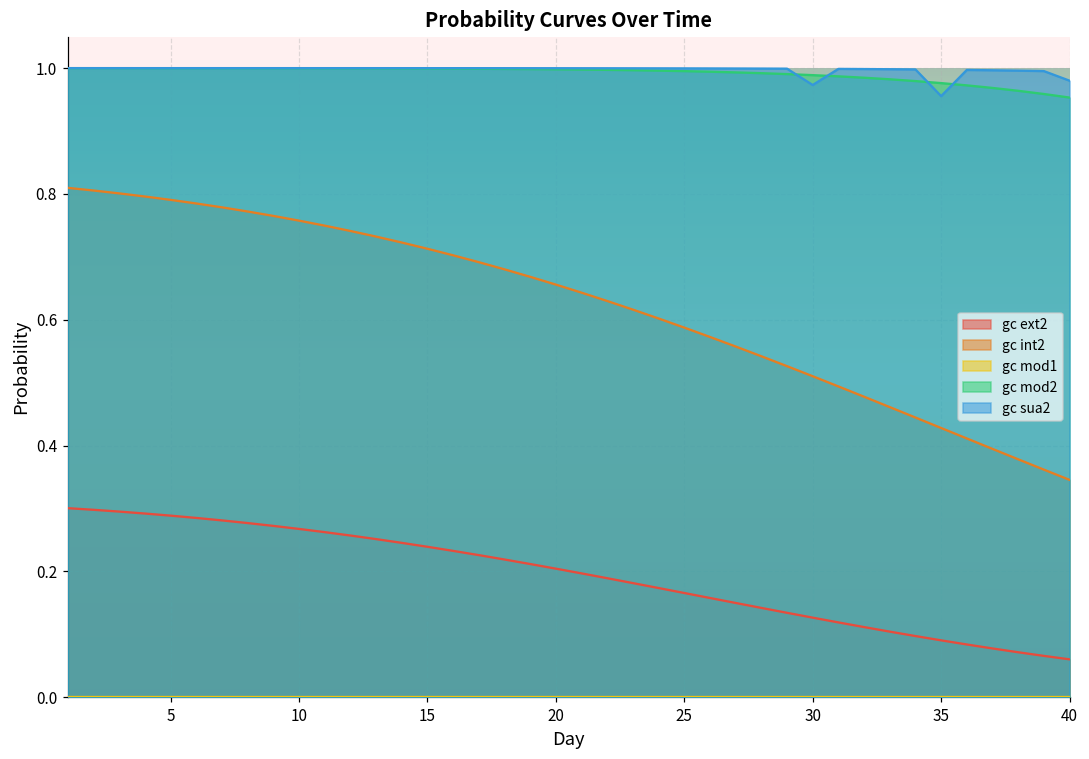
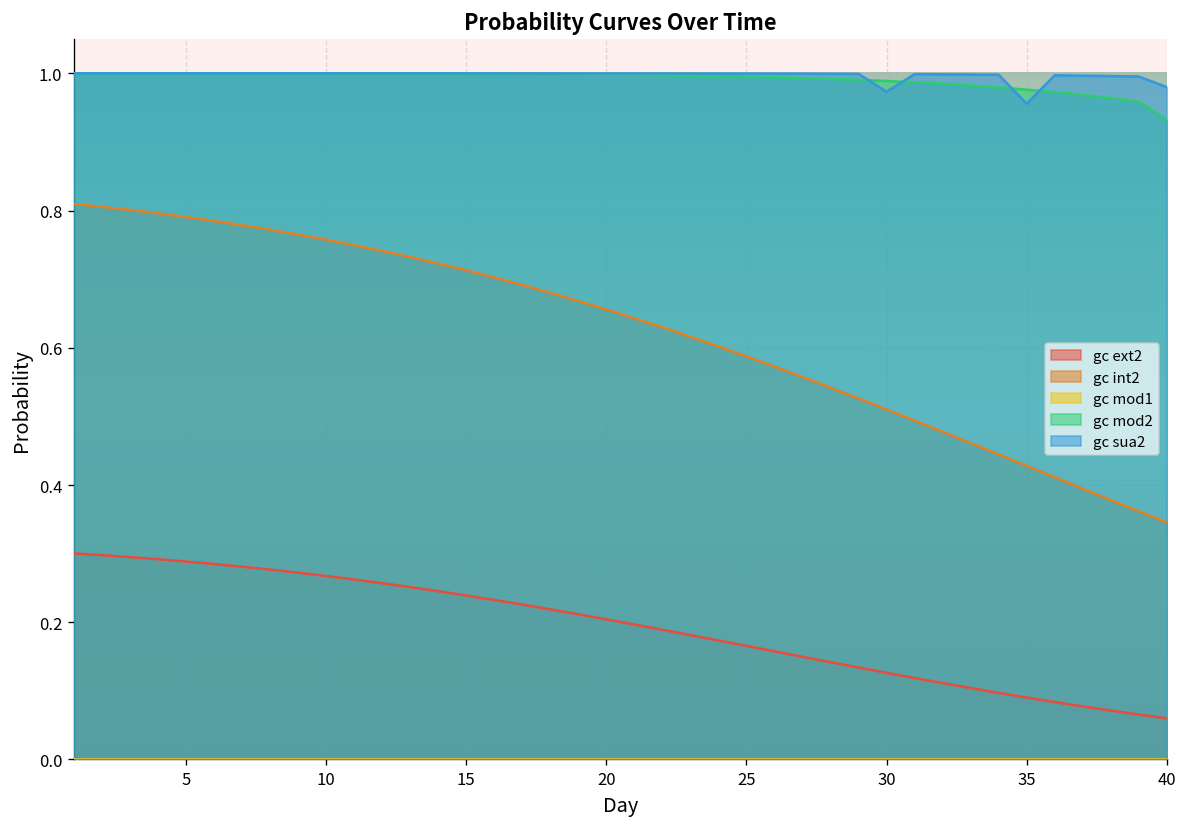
gc mod2, 40: 0.95 -> 0.93
